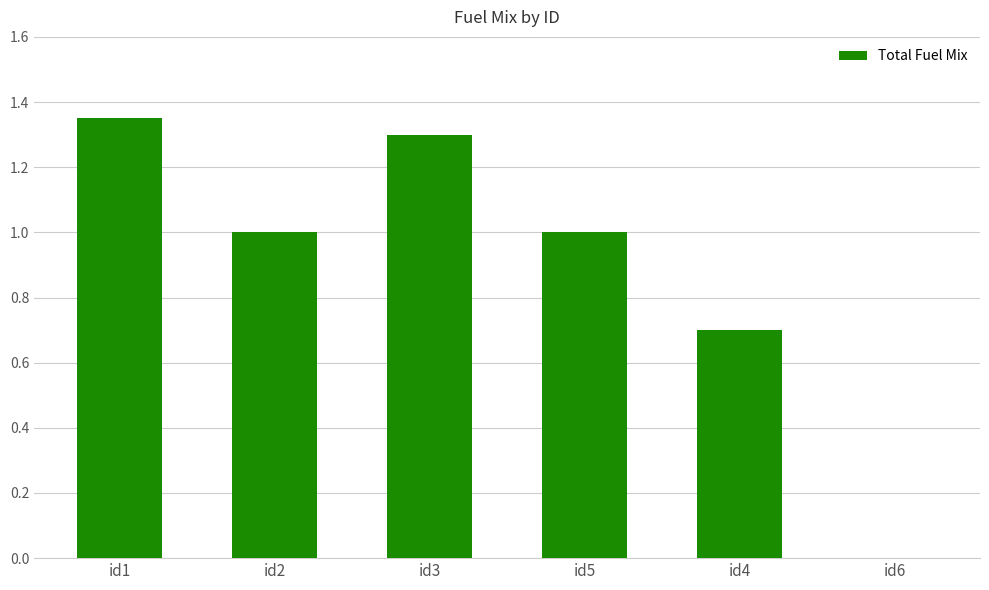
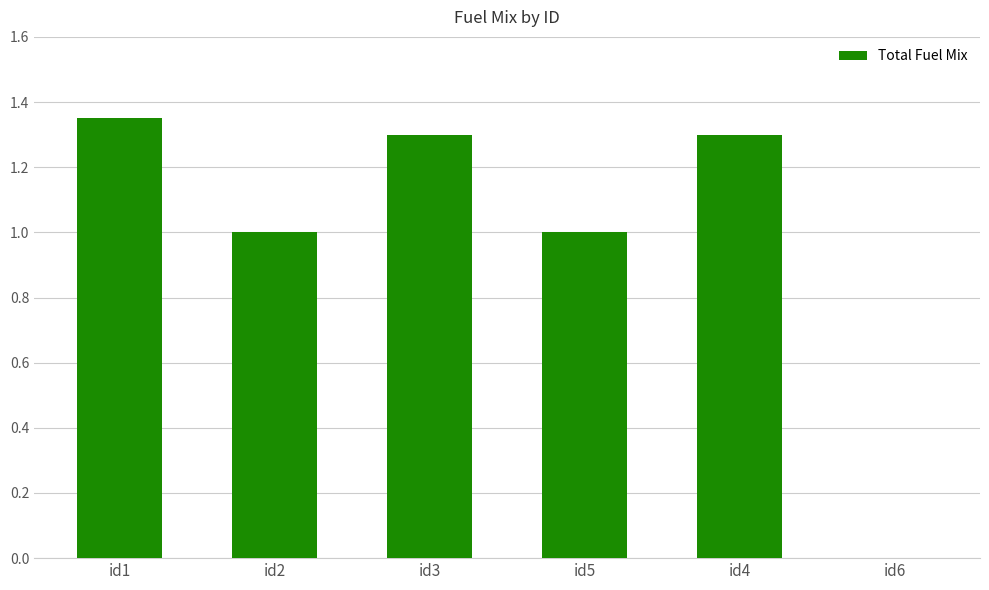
id4: 0.7 -> 1.3
